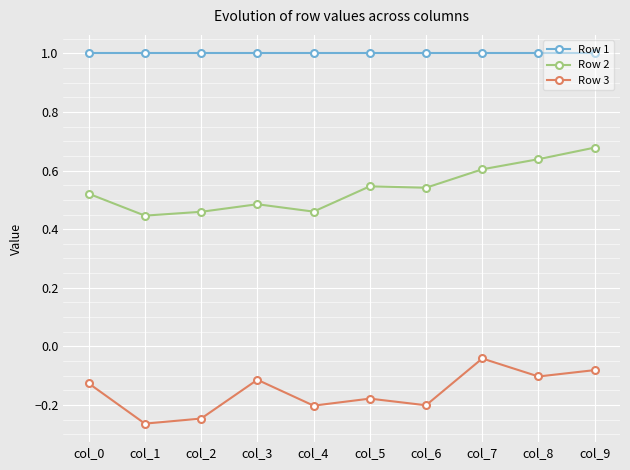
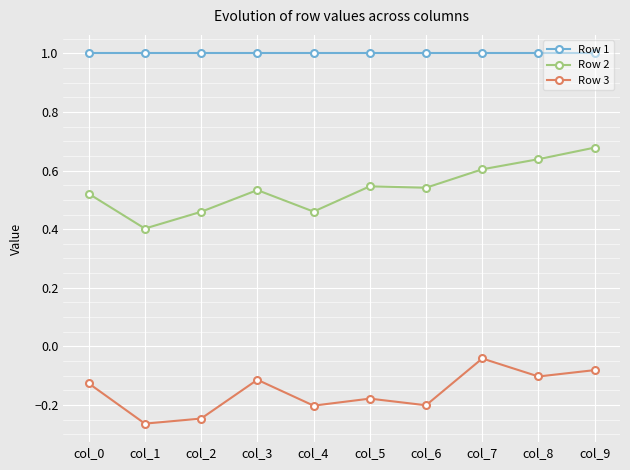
Row 2, col_1: 0.45 -> 0.40
Row 2, col_3: 0.49 -> 0.53
